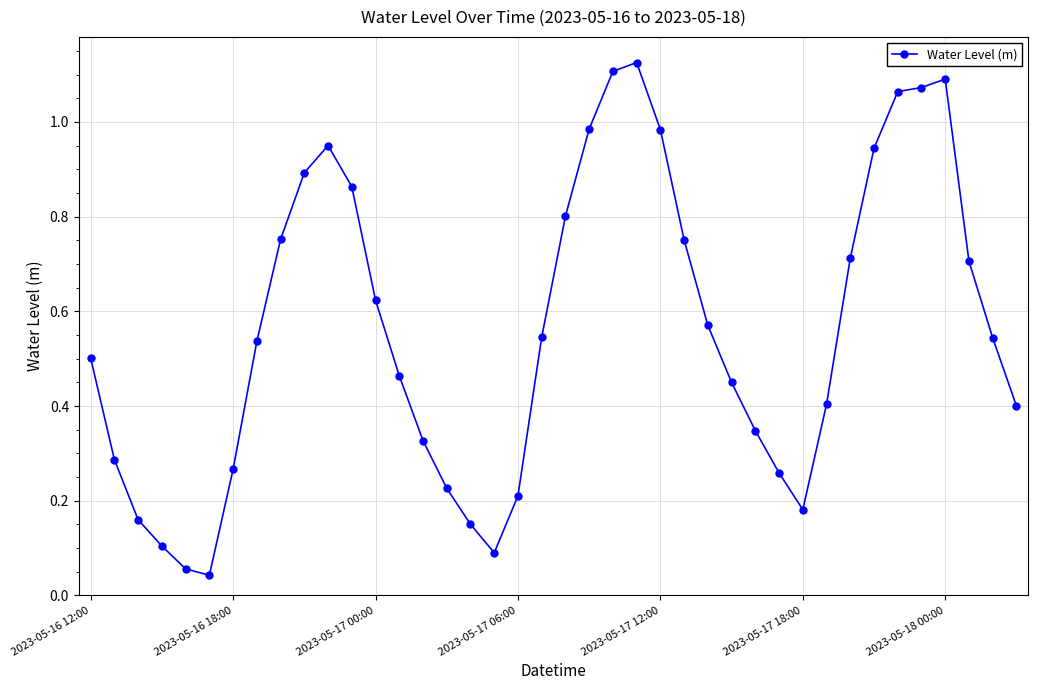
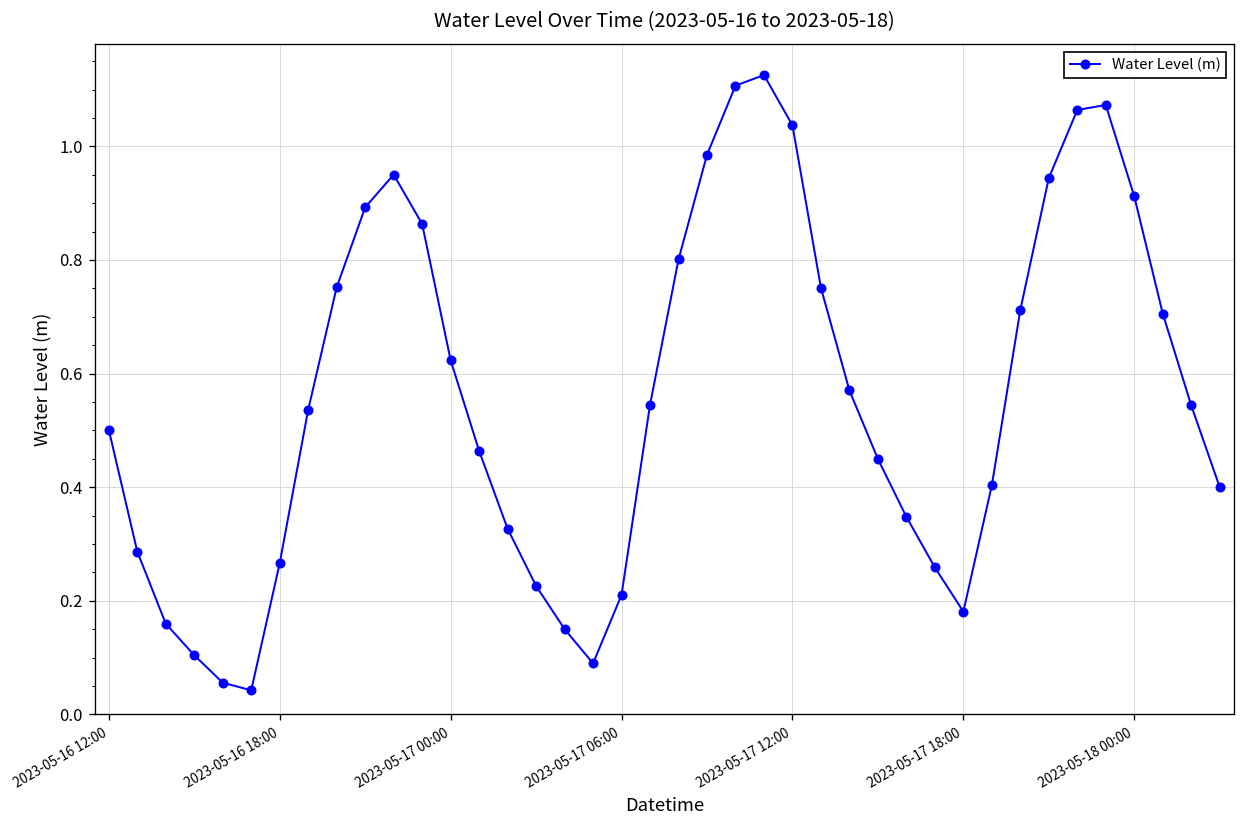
2023-05-17 12:00: 0.98 -> 1.04
2023-05-18 00:00: 1.09 -> 0.91
